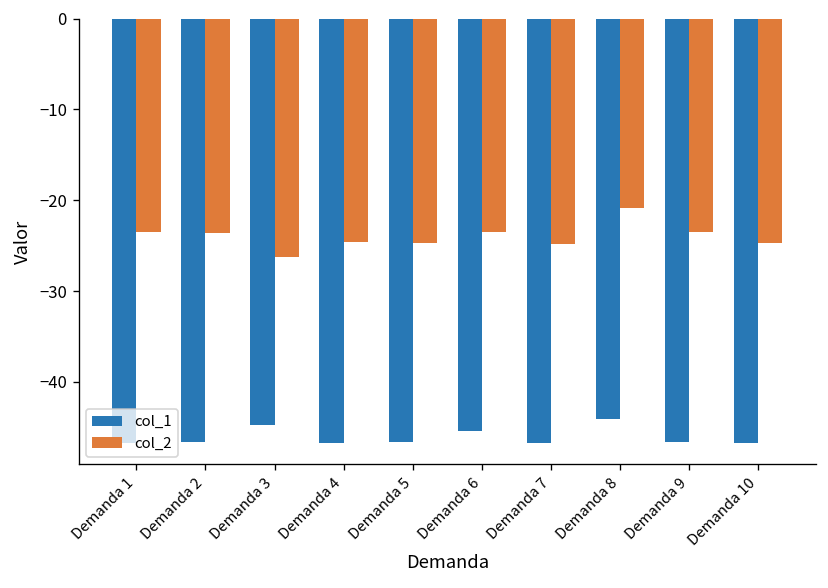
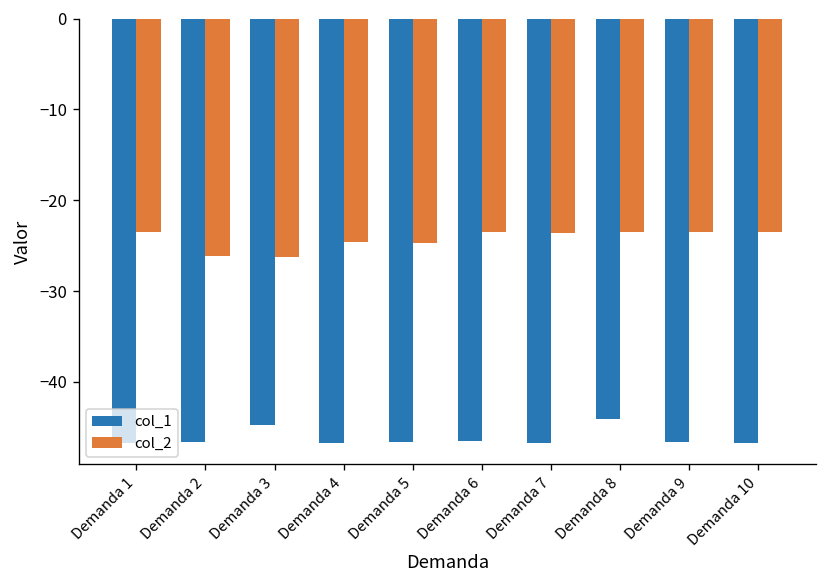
col_2, Demanda 2: -24 -> -26
col_1, Demanda 6: -45 -> -47
col_2, Demanda 7: -25 -> -24
col_2, Demanda 8: -21 -> -23
col_2, Demanda 10: -25 -> -23
